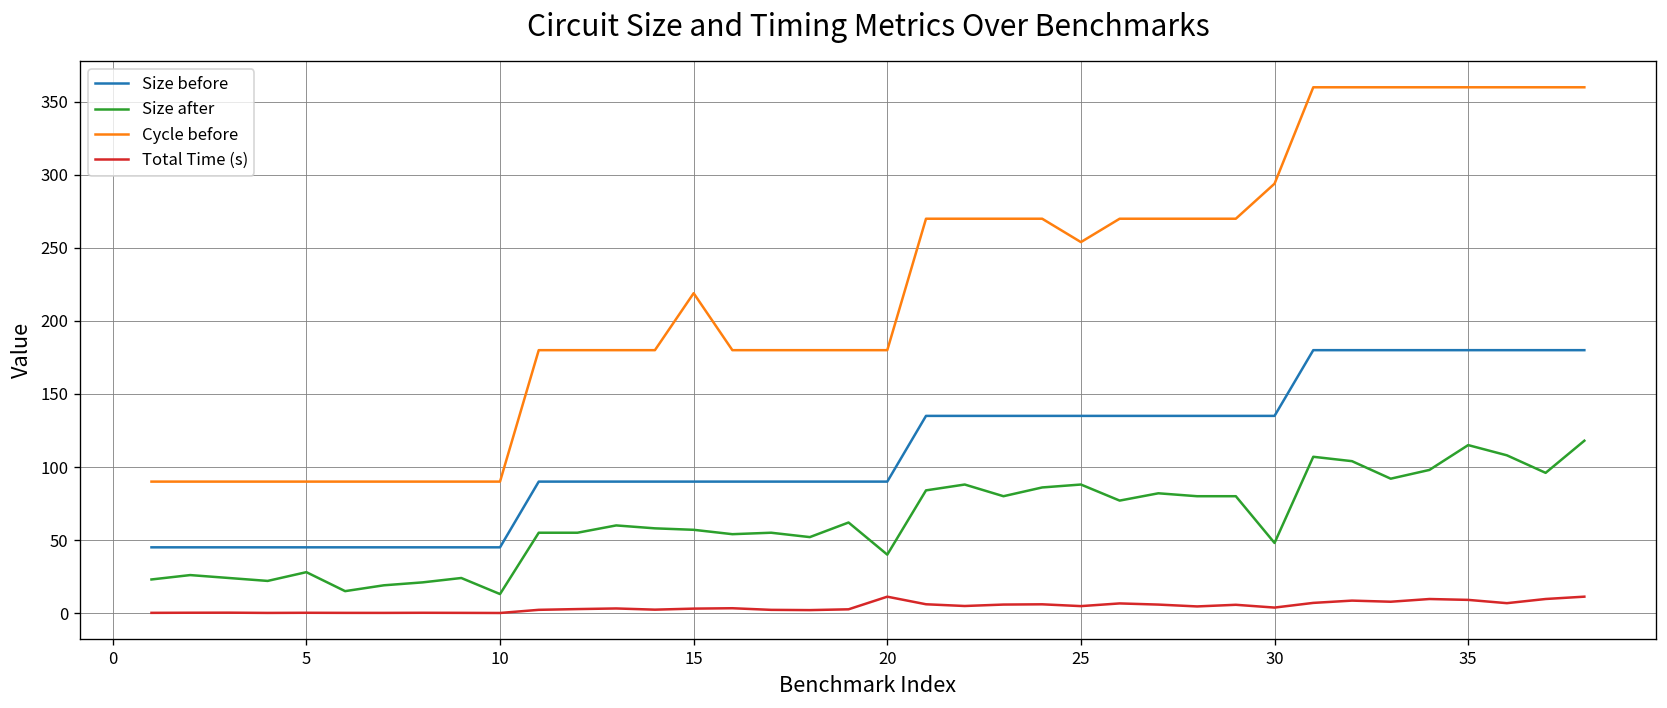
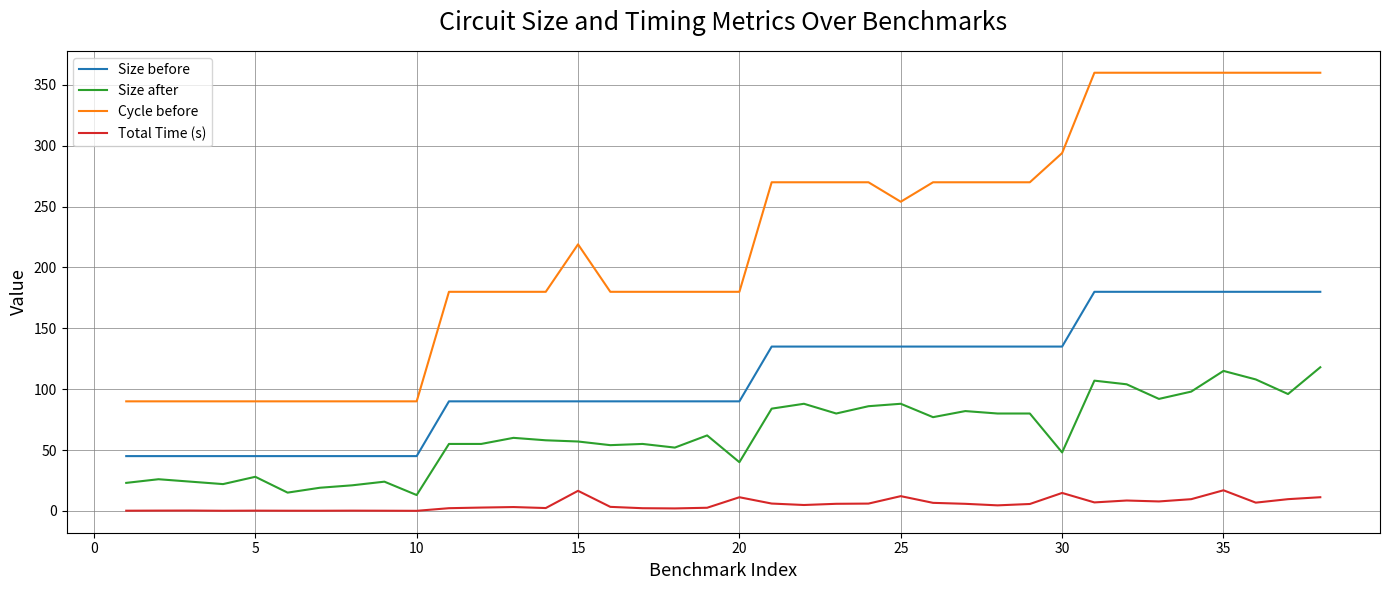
Total Time (s), 15: 3 -> 16
Total Time (s), 25: 5 -> 12
Total Time (s), 30: 4 -> 15
Total Time (s), 35: 9 -> 17
